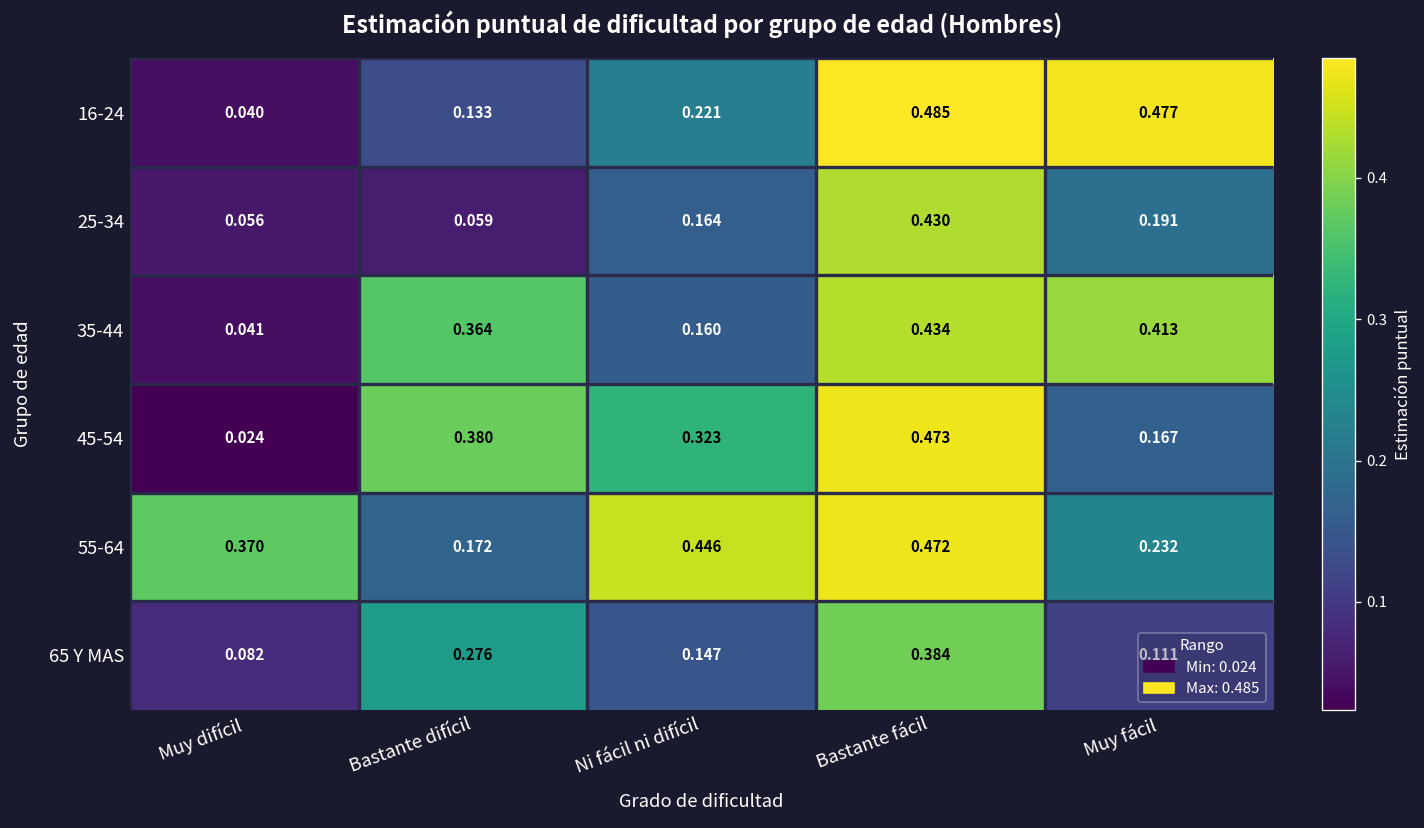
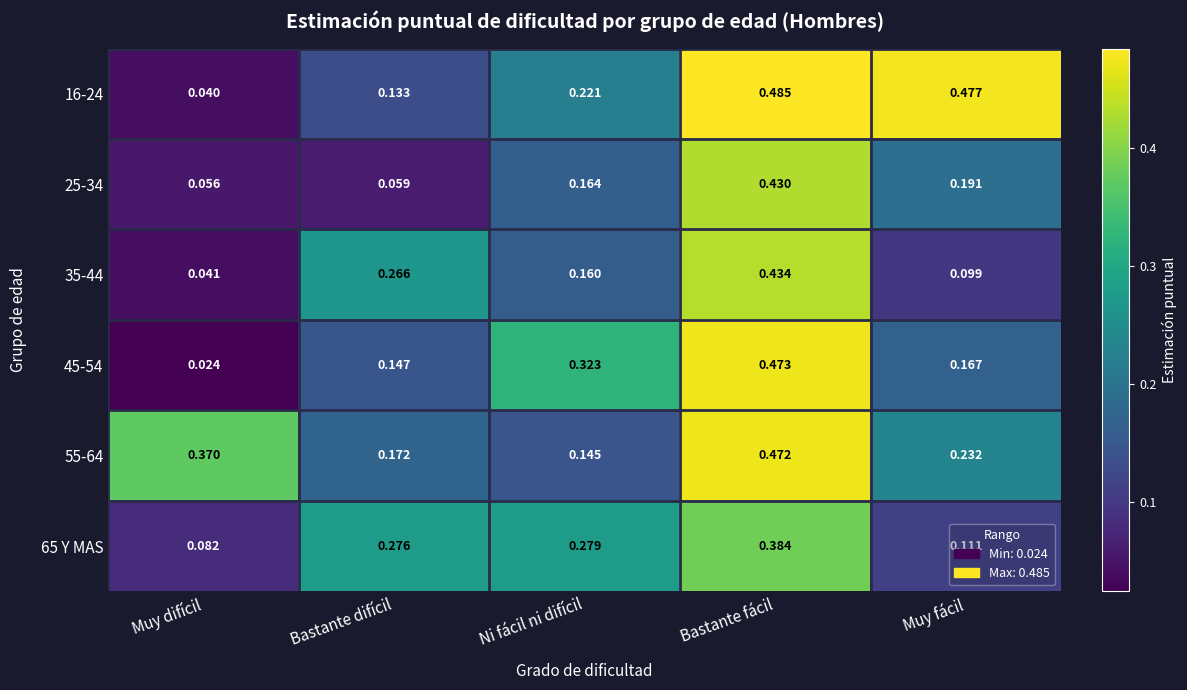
35-44, Bastante difícil: 0.364 -> 0.266
35-44, Muy fácil: 0.413 -> 0.099
45-54, Bastante difícil: 0.380 -> 0.147
55-64, Ni fácil ni difícil: 0.446 -> 0.145
65 Y MAS, Ni fácil ni difícil: 0.147 -> 0.279
